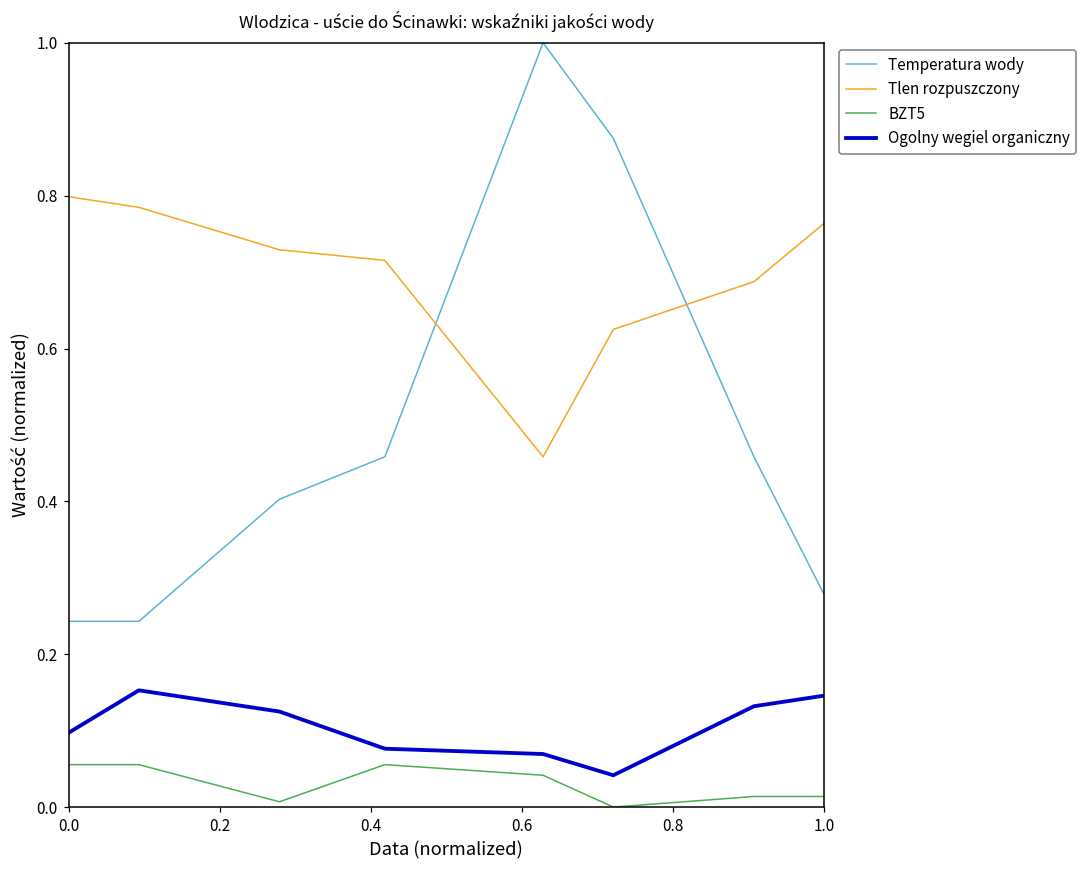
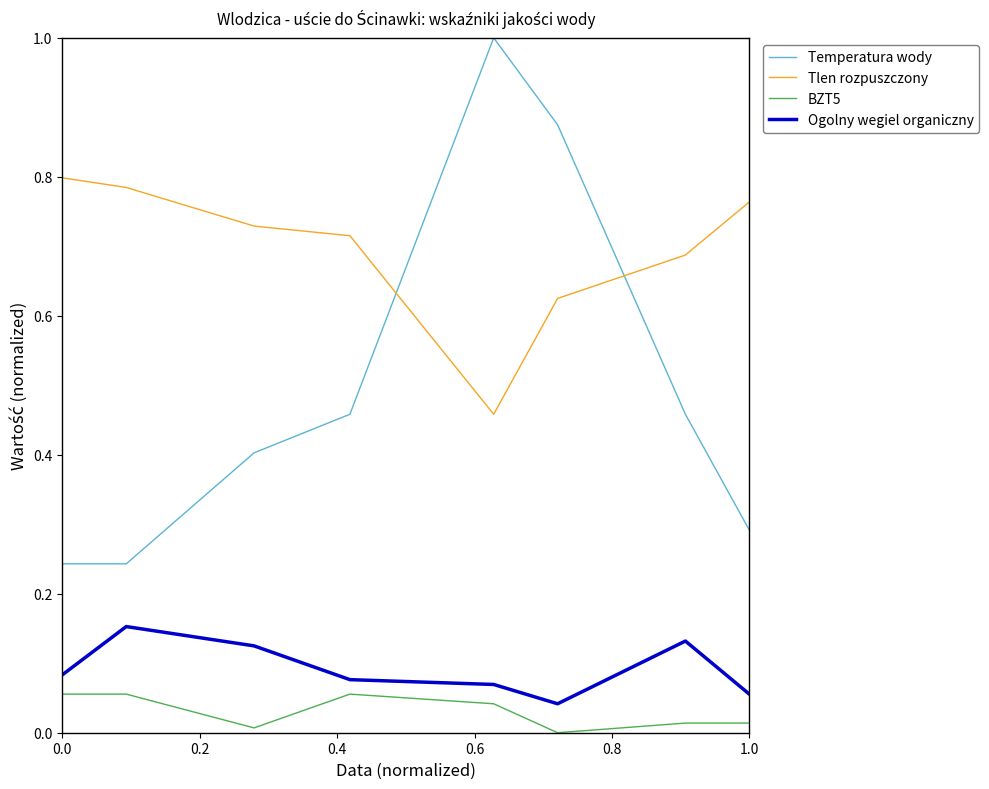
Ogolny wegiel organiczny, 0.0: 0.10 -> 0.08
Temperatura wody, 1.0: 0.28 -> 0.29
Ogolny wegiel organiczny, 1.0: 0.15 -> 0.06
